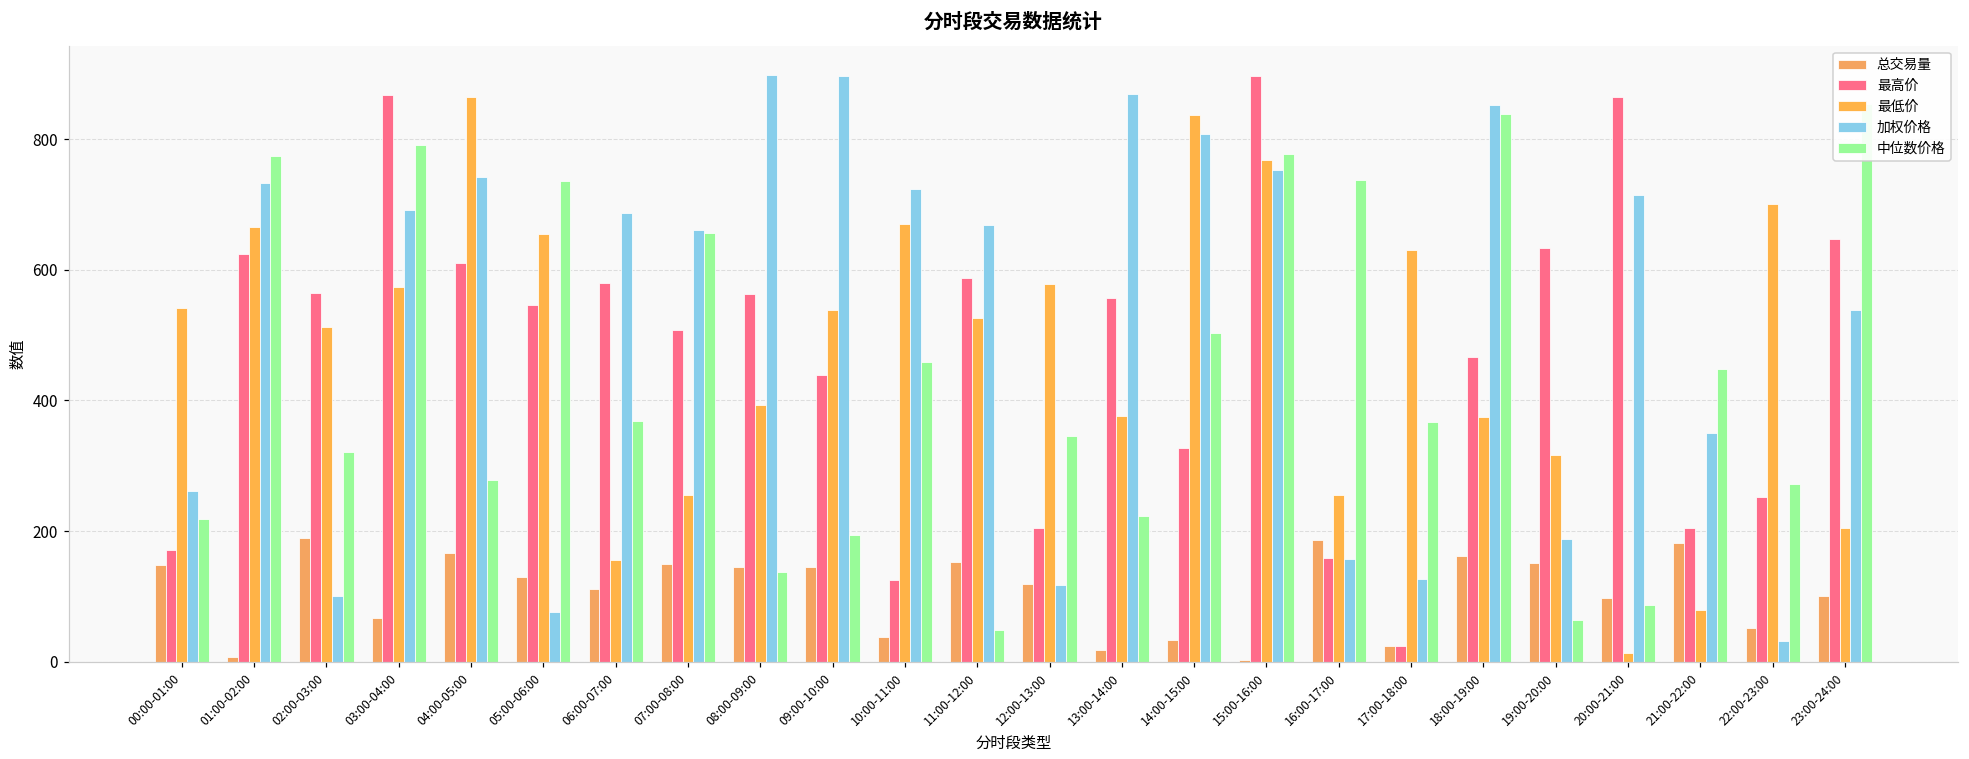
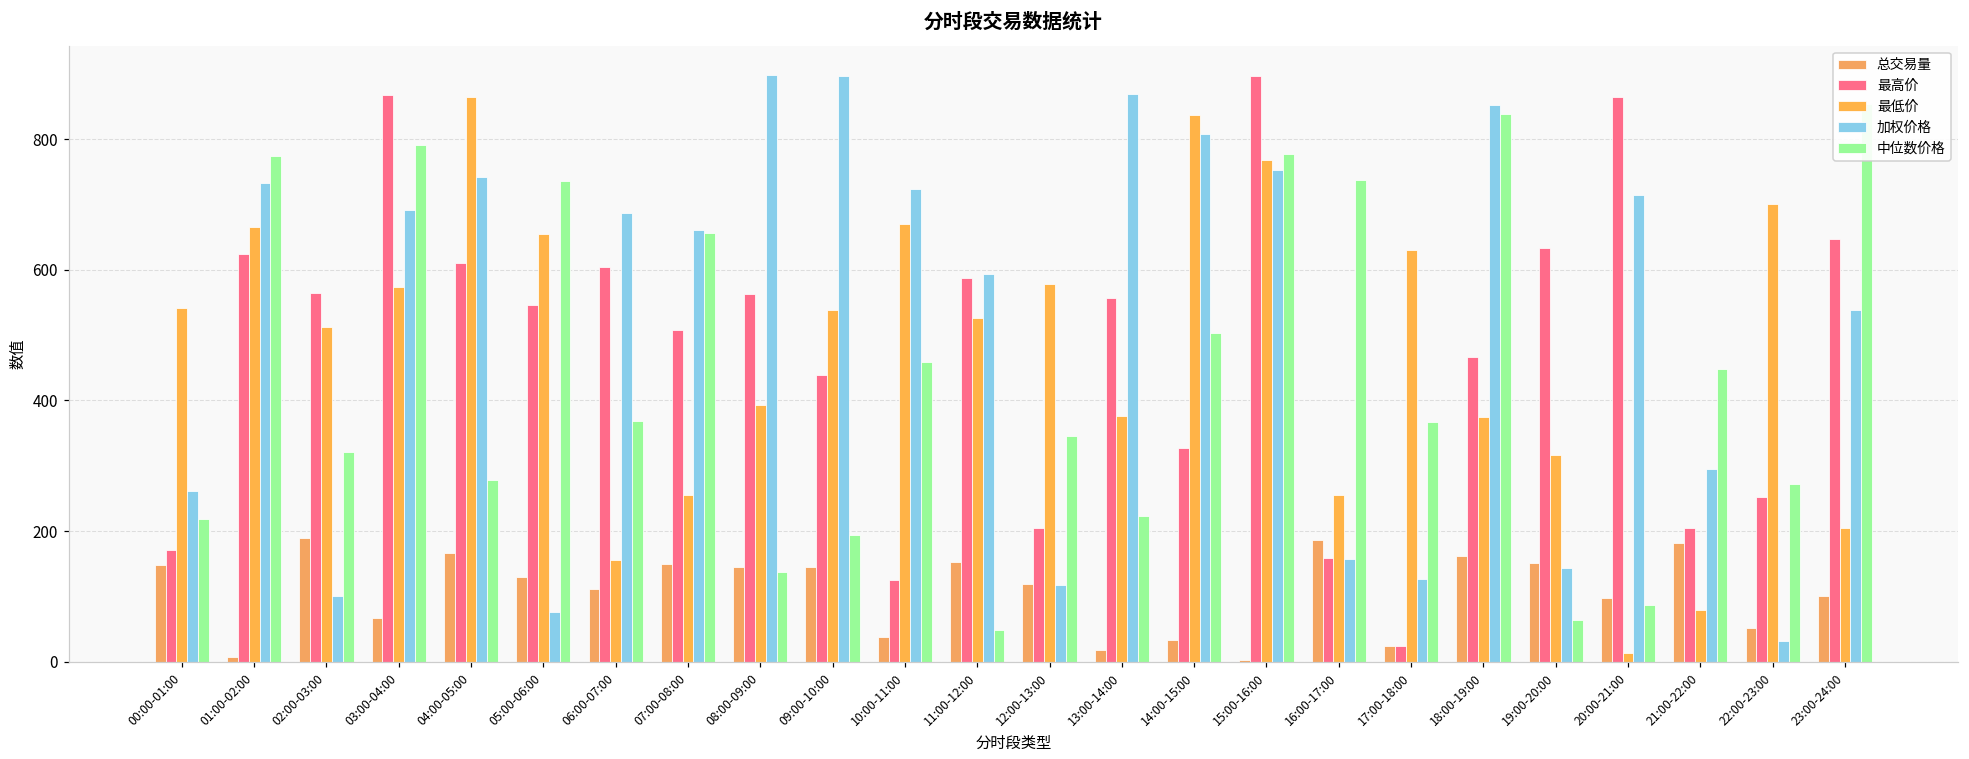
最高价, 06:00-07:00: 580 -> 600
加权价格, 11:00-12:00: 670 -> 590
加权价格, 19:00-20:00: 190 -> 140
加权价格, 21:00-22:00: 350 -> 290
